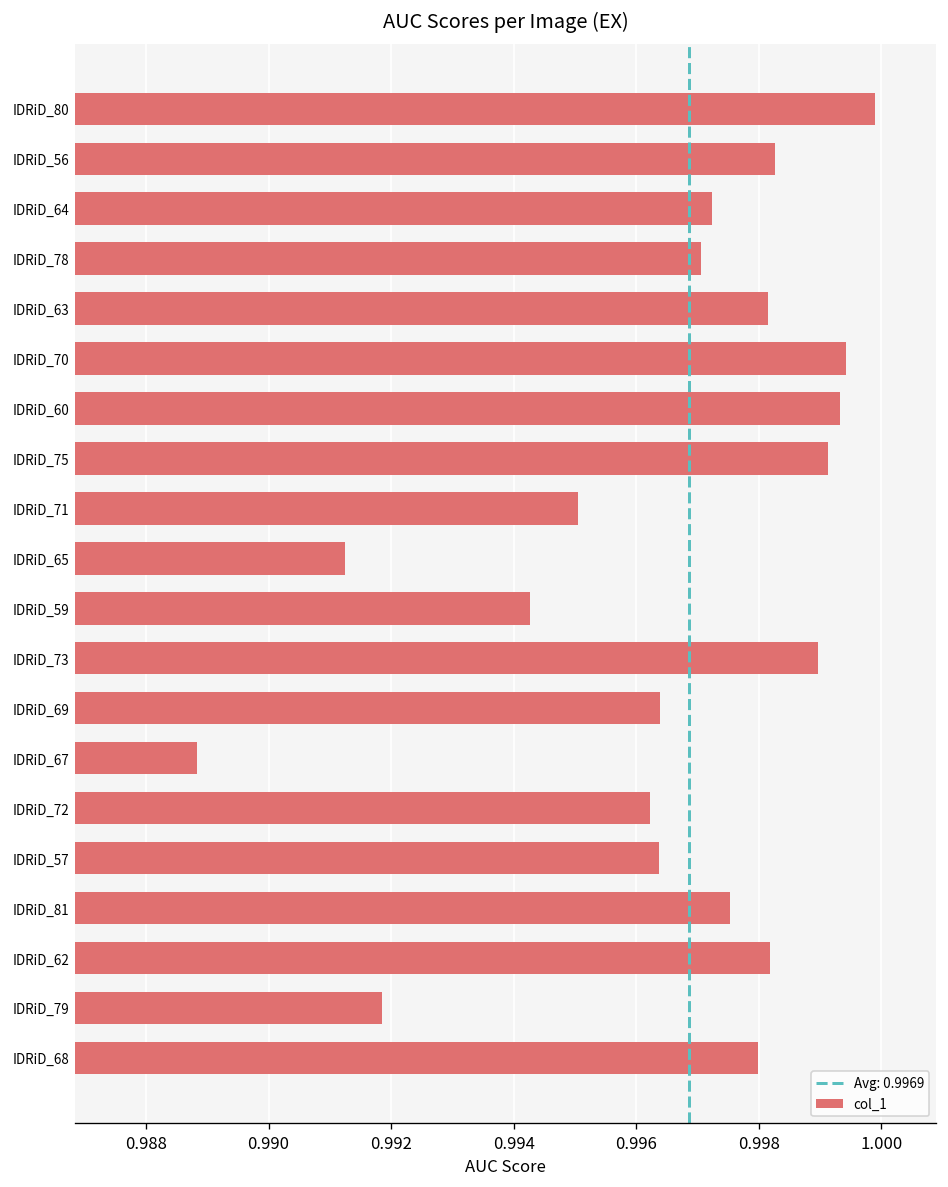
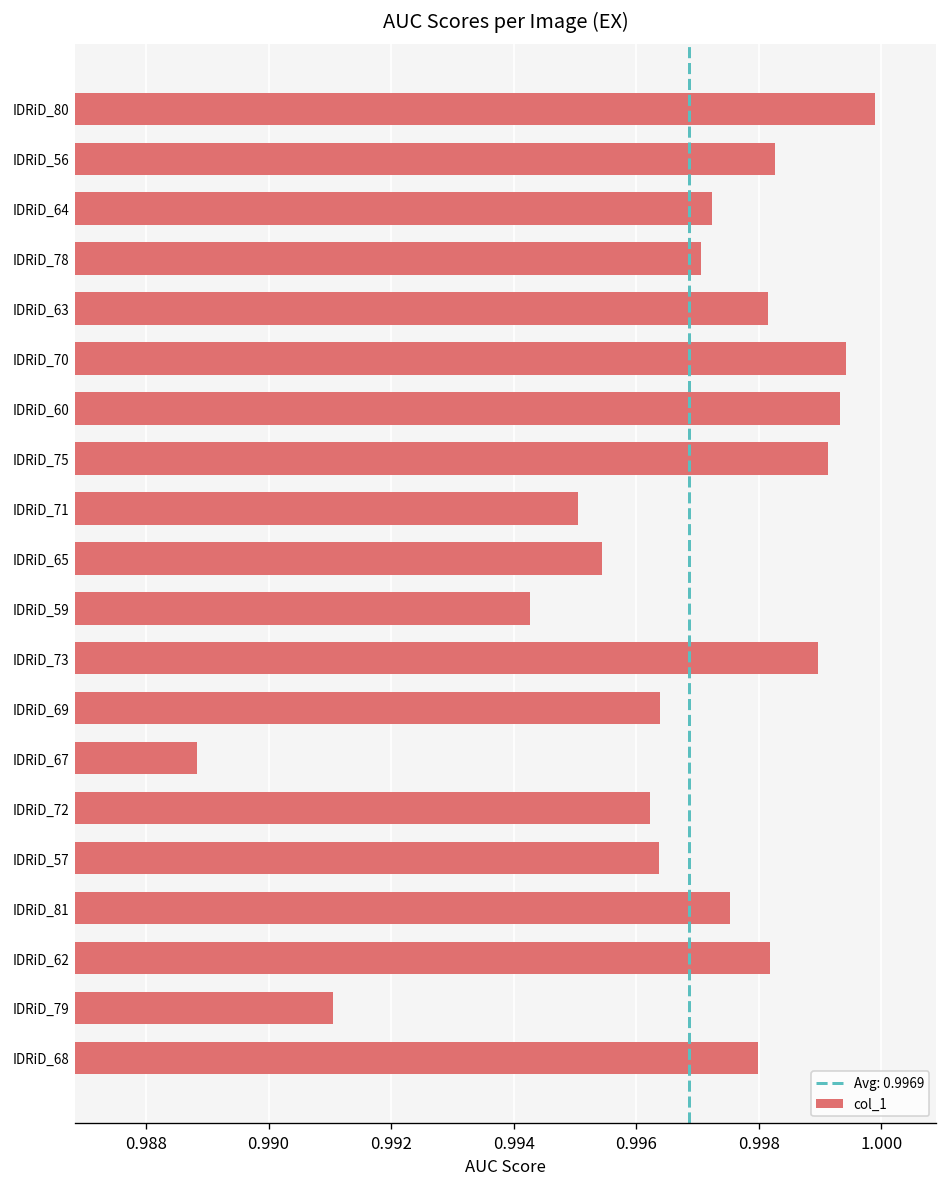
IDRiD_65: 0.9912 -> 0.9954
IDRiD_79: 0.9918 -> 0.9911
